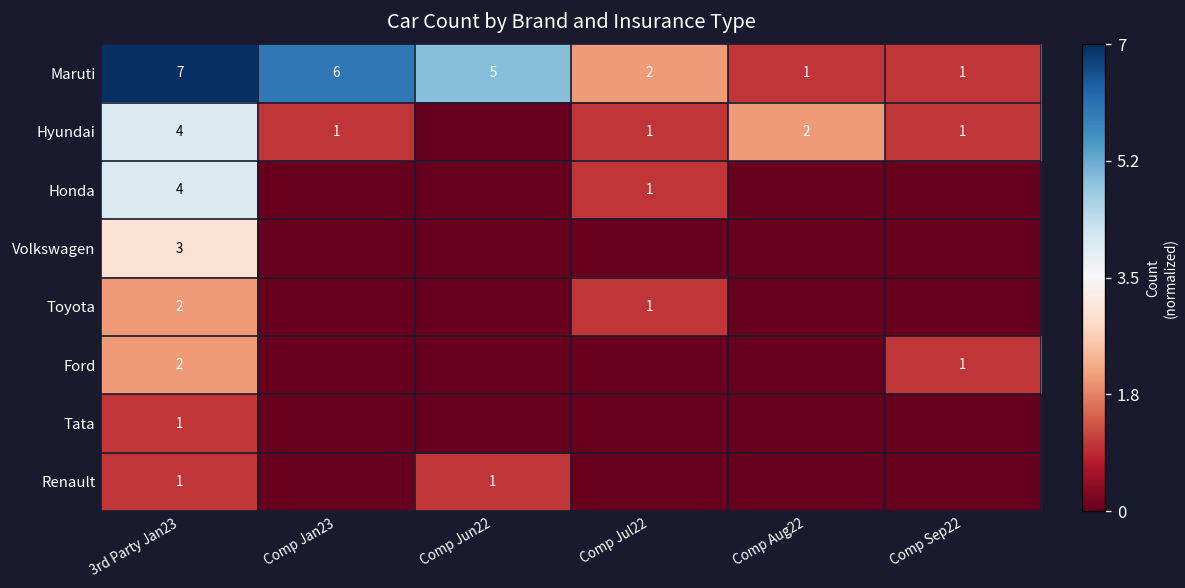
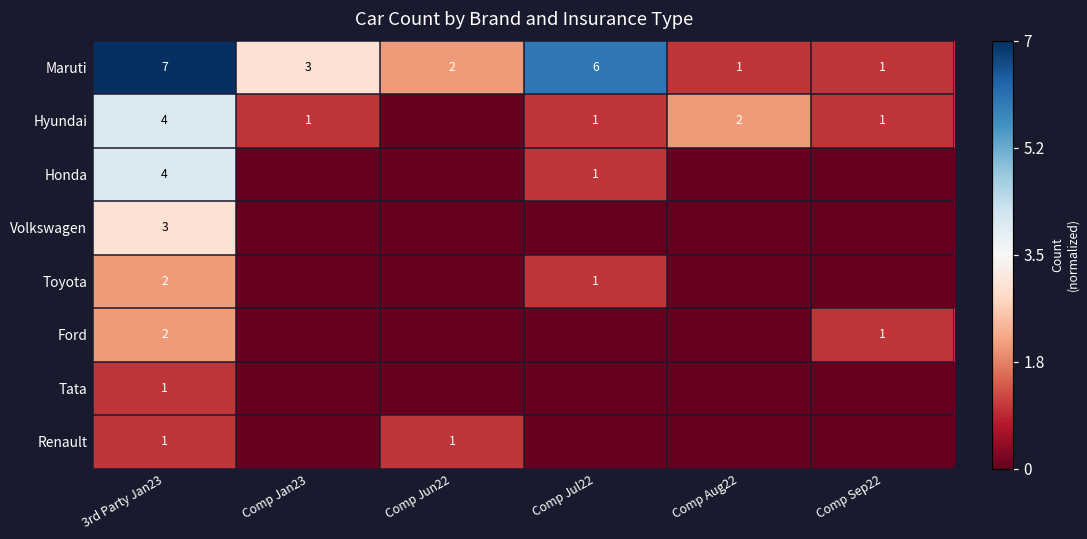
Maruti, Comp Jan23: 6 -> 3
Maruti, Comp Jun22: 5 -> 2
Maruti, Comp Jul22: 2 -> 6
